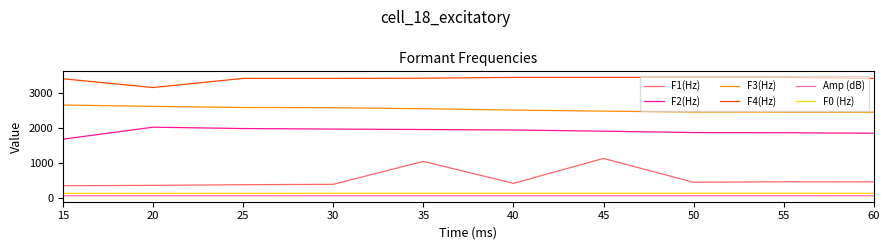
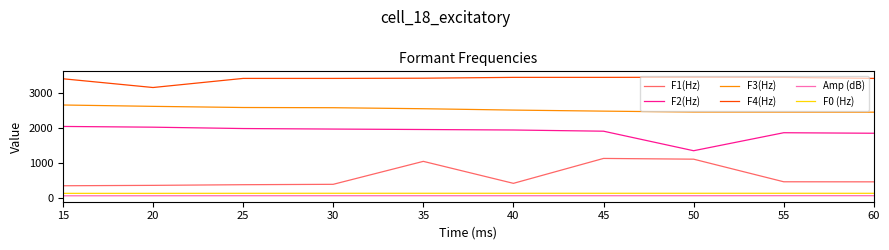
F2(Hz), 15: 1700 -> 2000
F1(Hz), 50: 400 -> 1100
F2(Hz), 50: 1900 -> 1300
